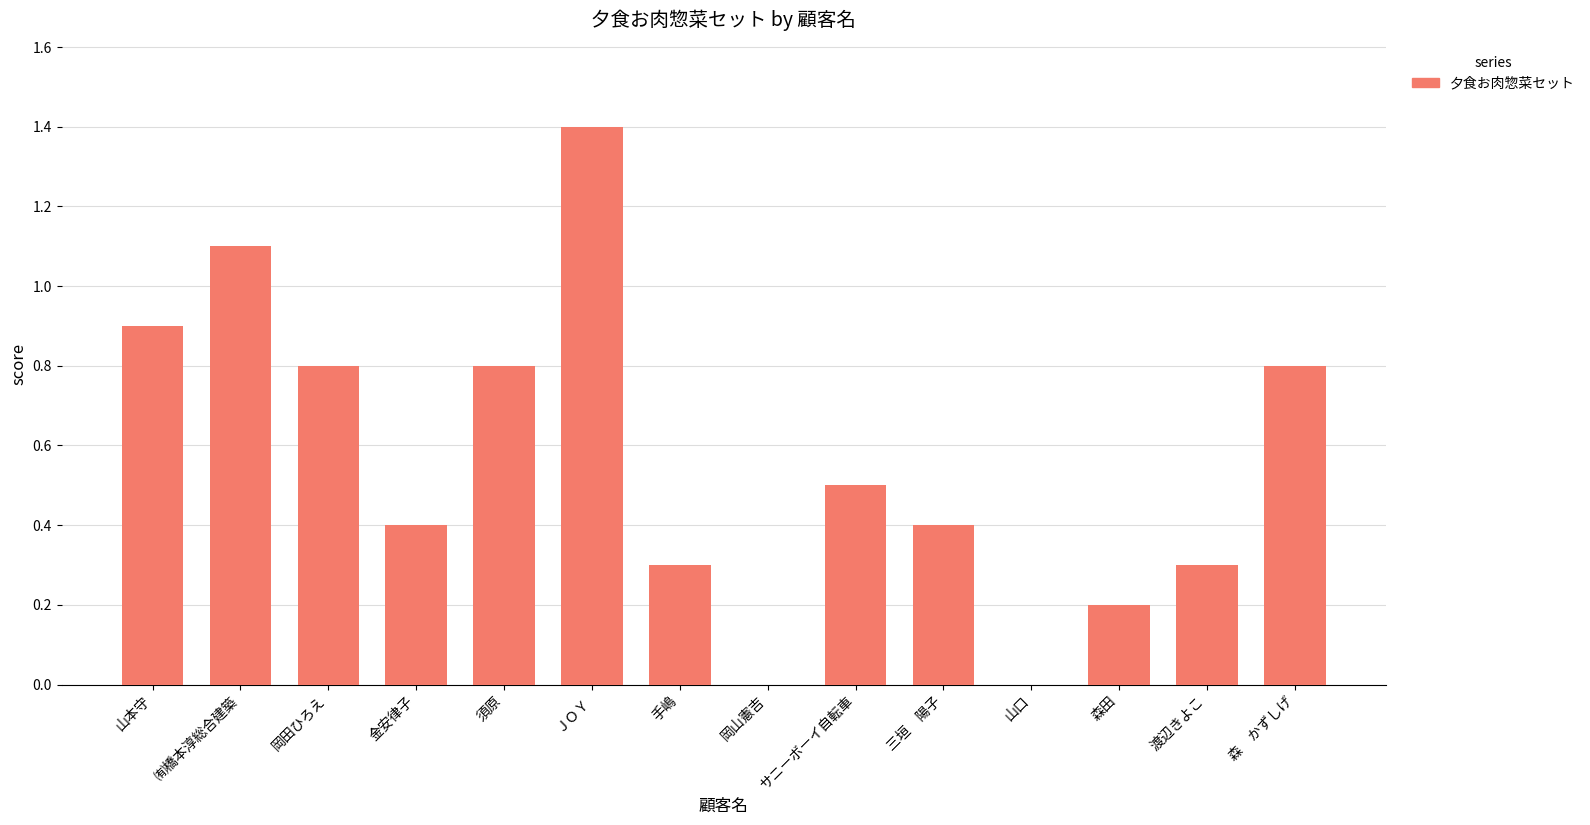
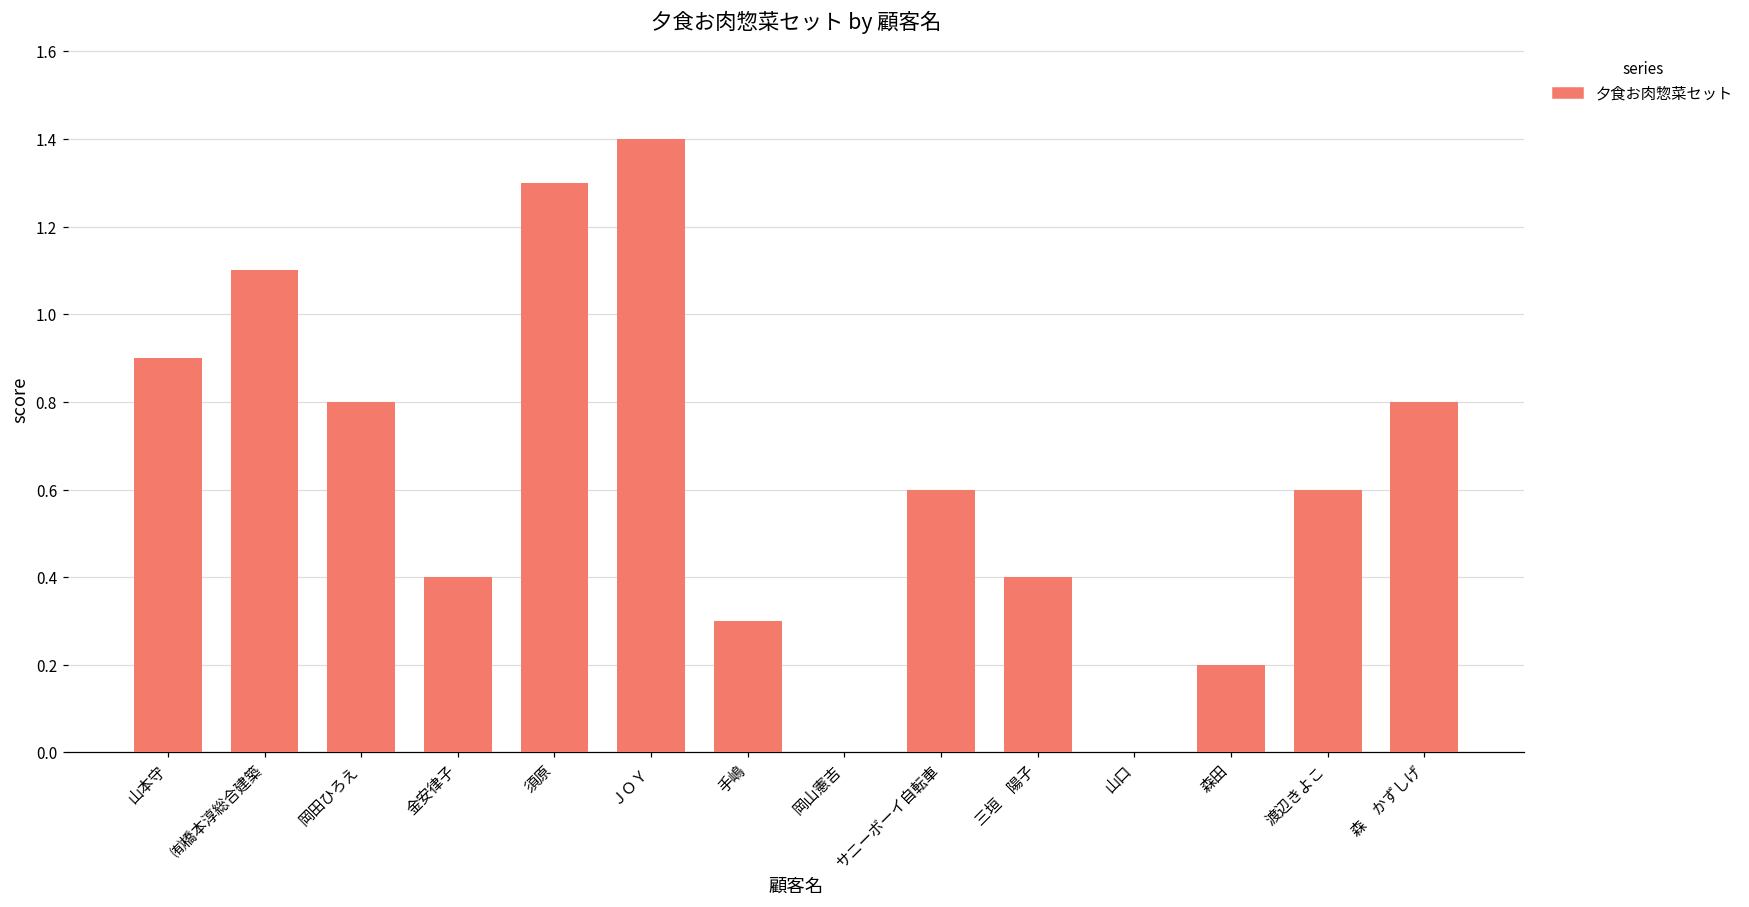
須原: 0.8 -> 1.3
サニーボーイ自転車: 0.5 -> 0.6
渡辺きよこ: 0.3 -> 0.6
